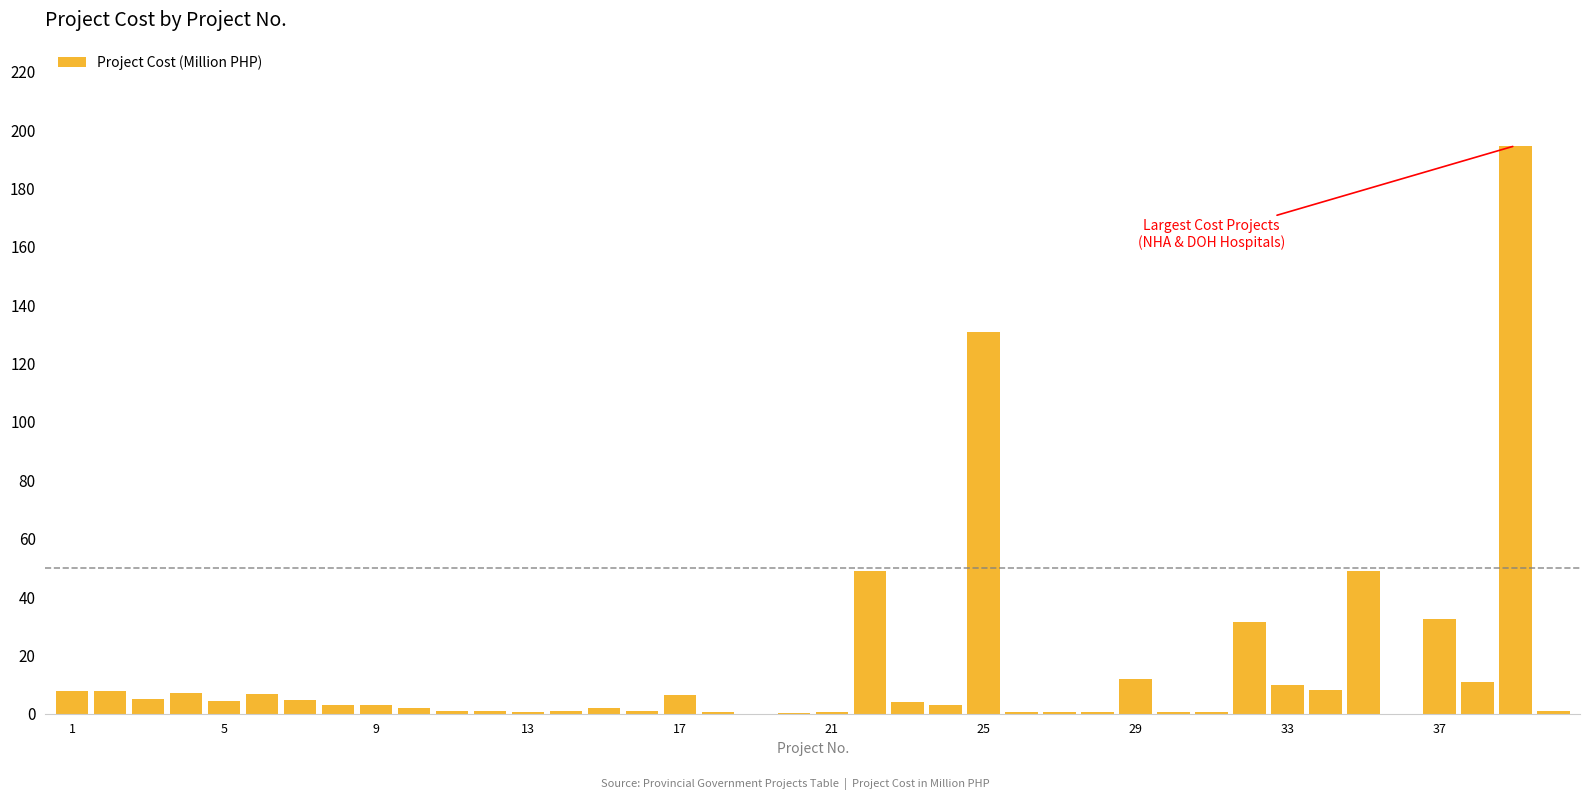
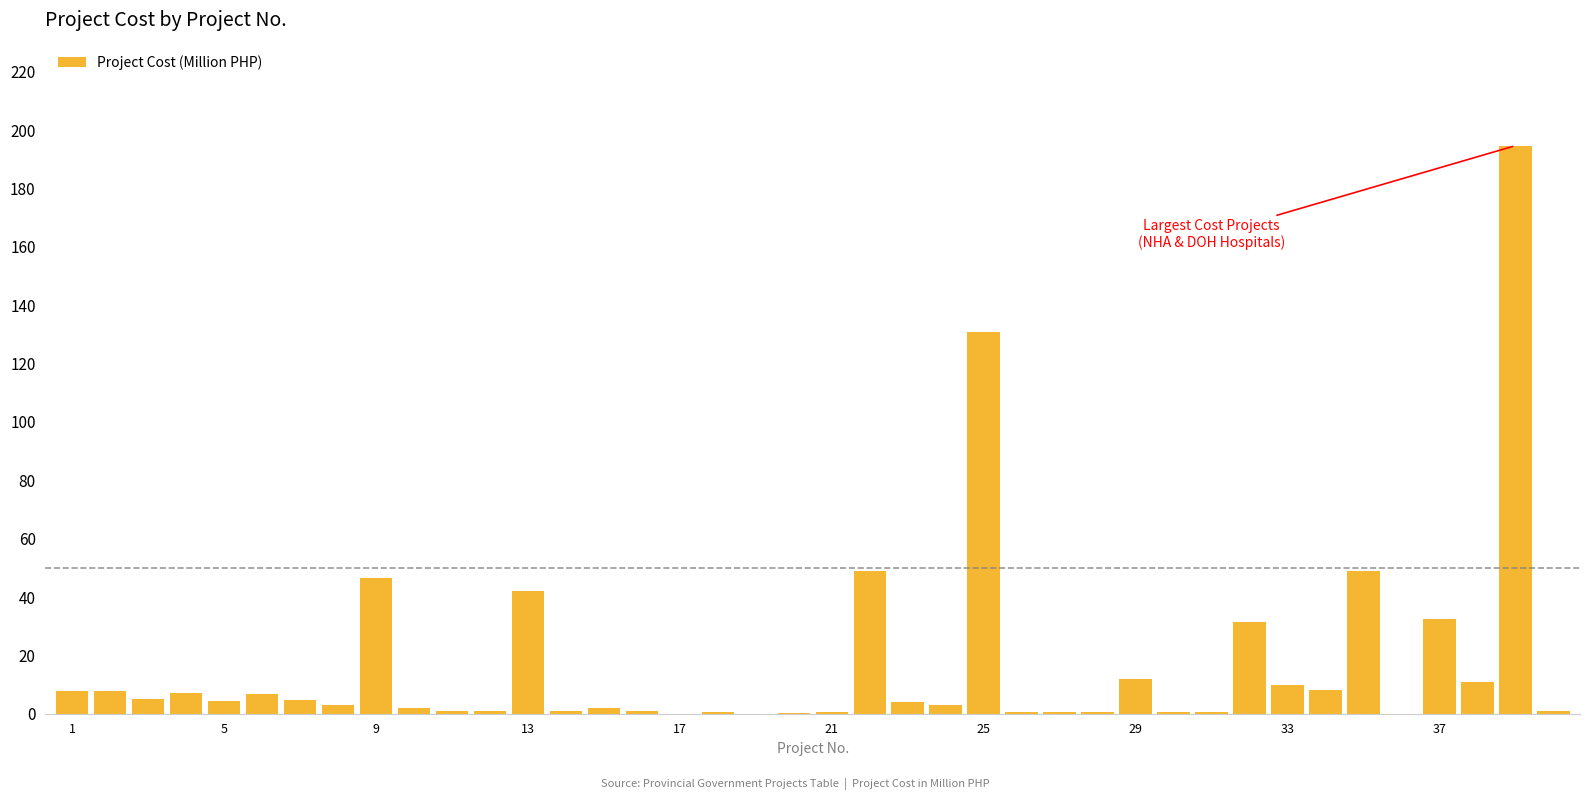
9: 3 -> 47
13: 1 -> 42
17: 7 -> 0
